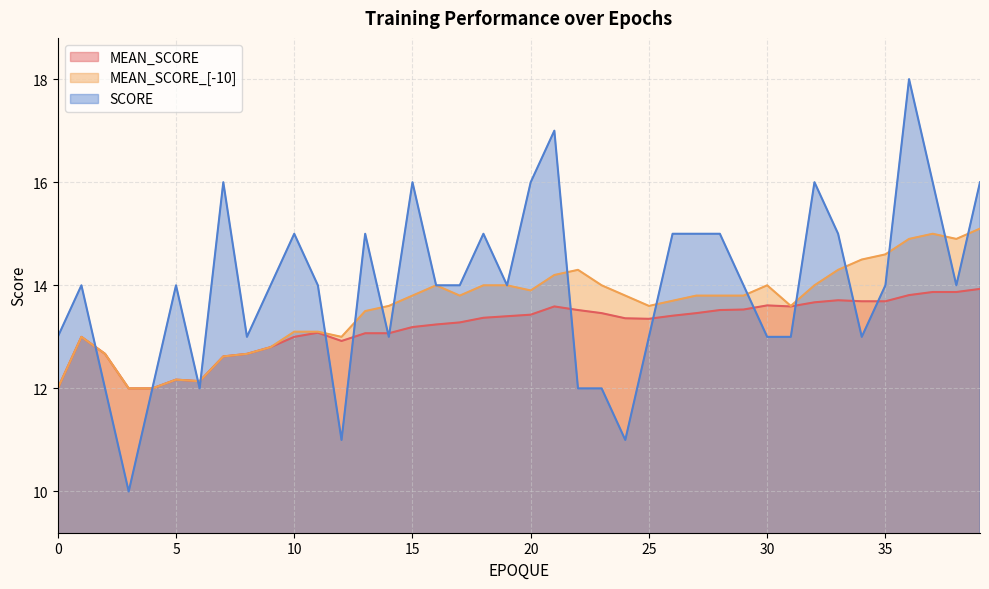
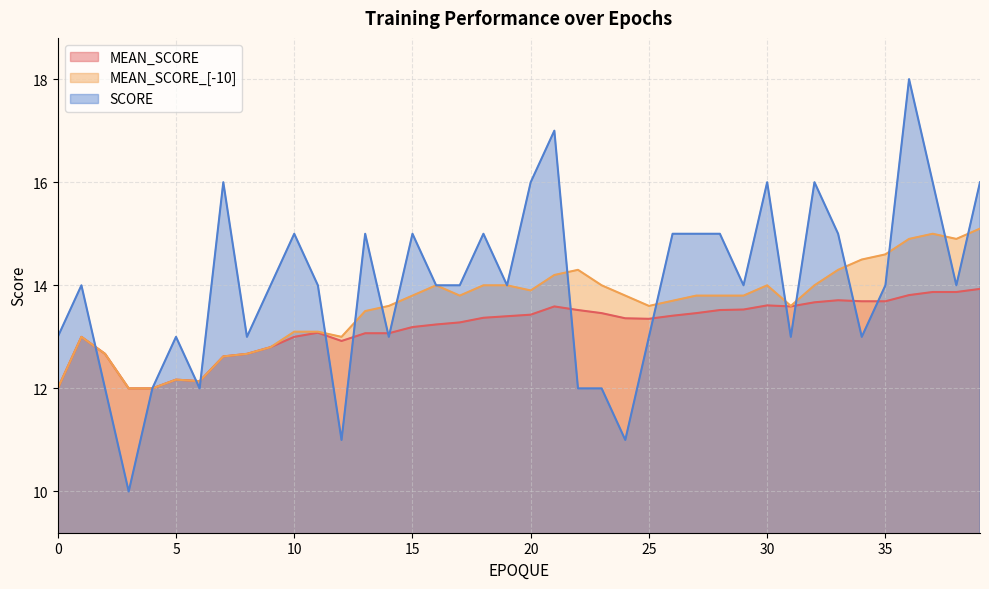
SCORE, 5: 14 -> 13
SCORE, 15: 16 -> 15
SCORE, 30: 13 -> 16
